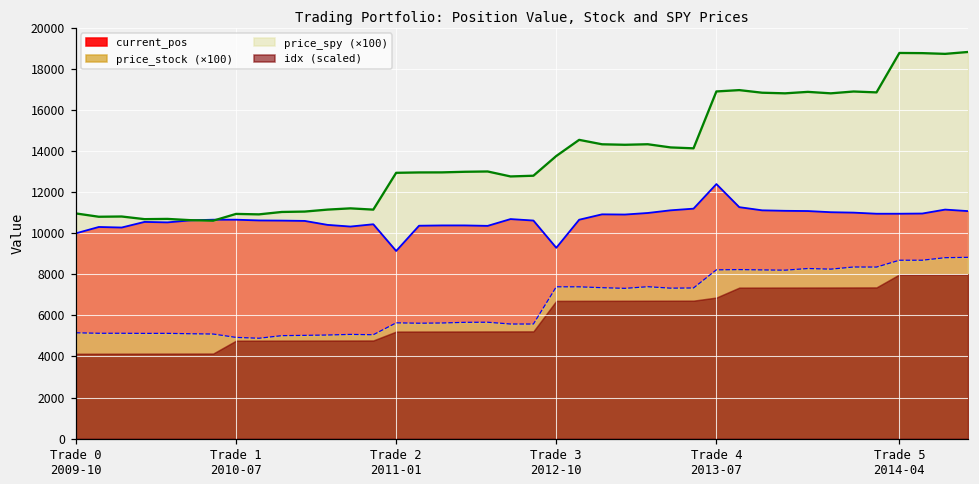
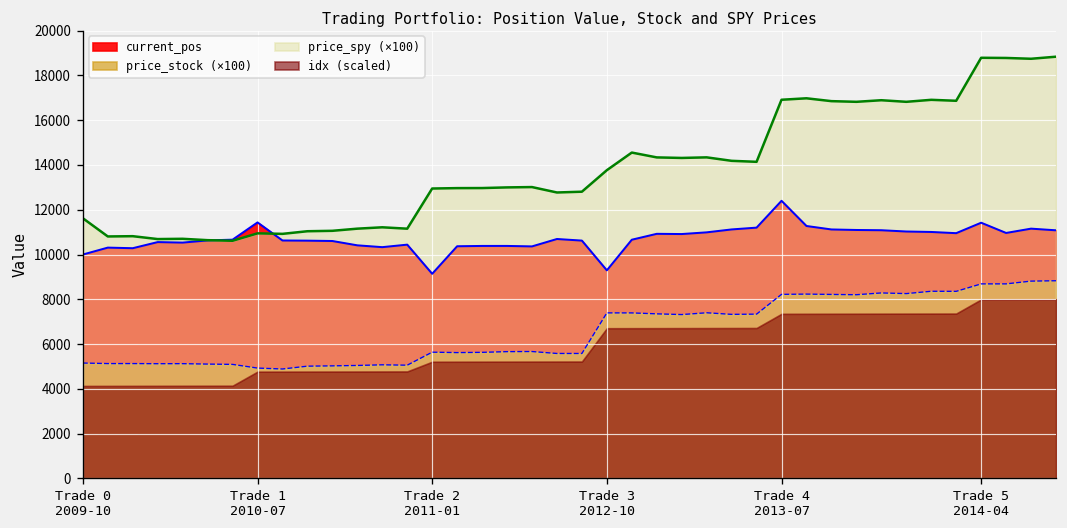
price_spy (×100), Trade 0 2009-10: 11000 -> 11600
current_pos, Trade 1 2010-07: 10700 -> 11400
idx (scaled), Trade 4 2013-07: 6900 -> 7400
current_pos, Trade 5 2014-04: 11000 -> 11400
